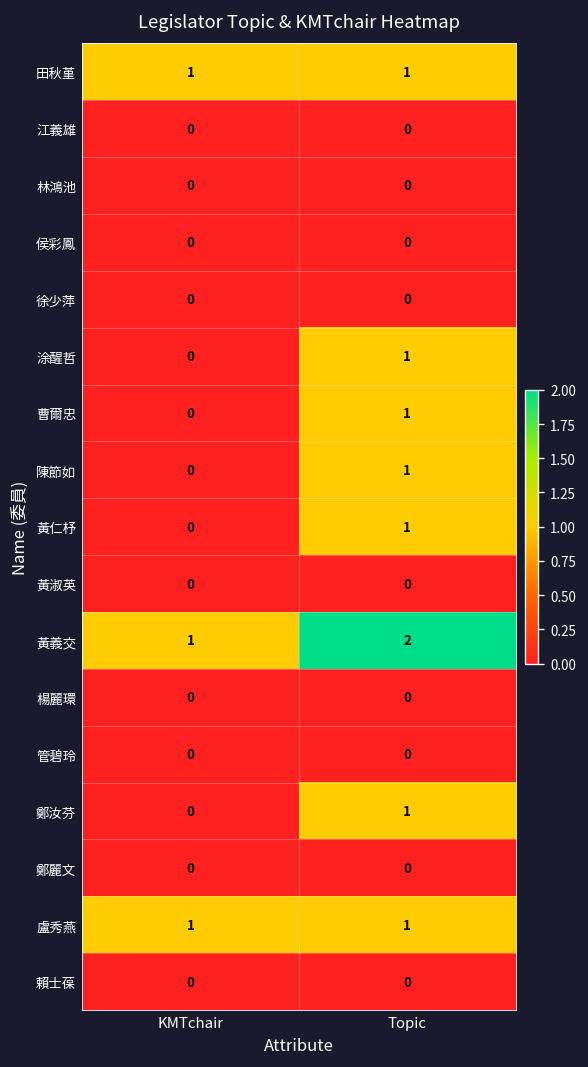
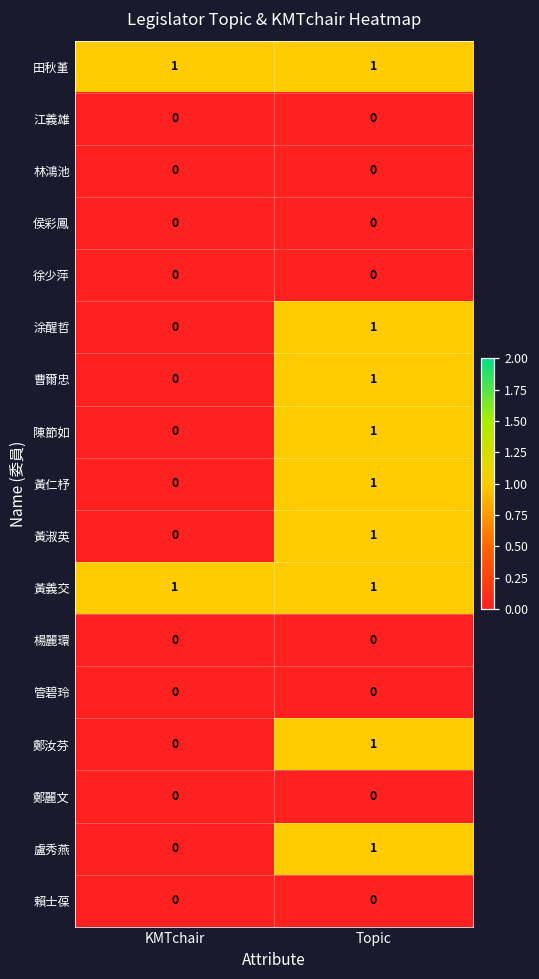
黃淑英, Topic: 0 -> 1
黃義交, Topic: 2 -> 1
盧秀燕, KMTchair: 1 -> 0
